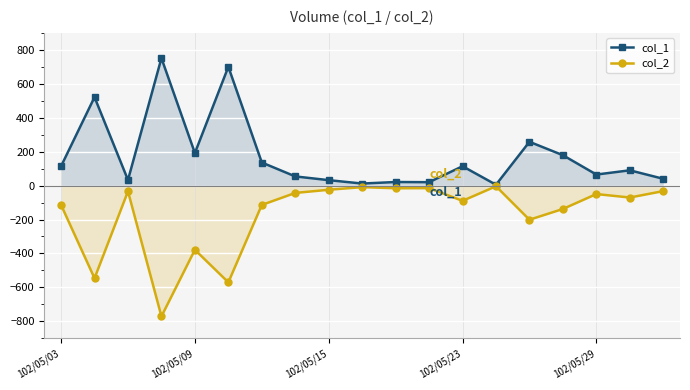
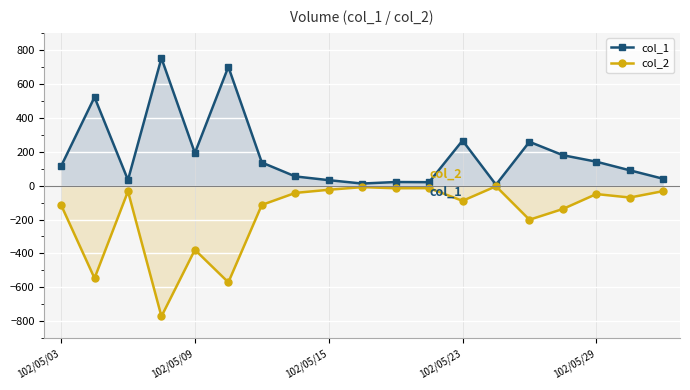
col_1, 102/05/23: 110 -> 270
col_1, 102/05/29: 70 -> 140
